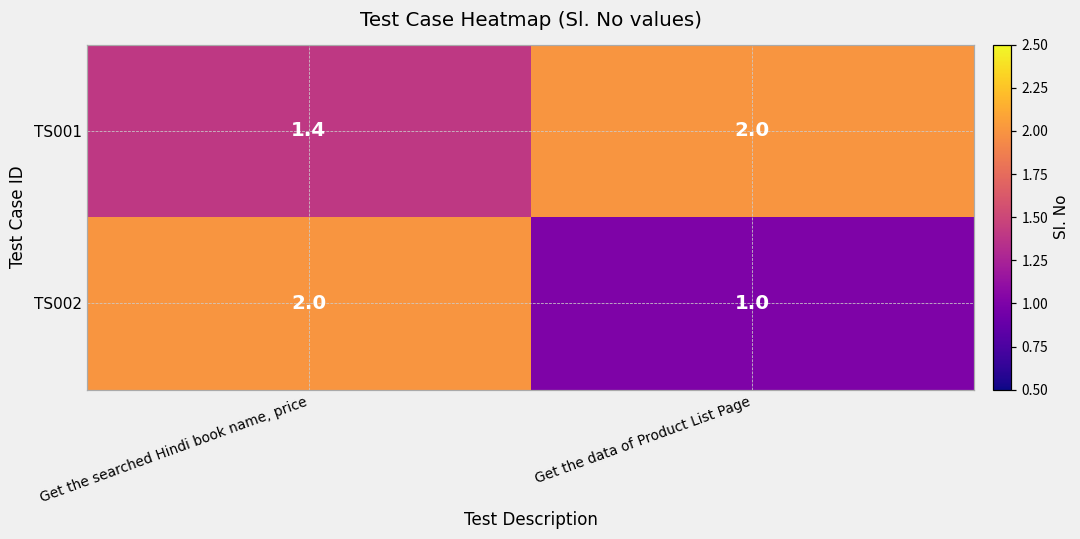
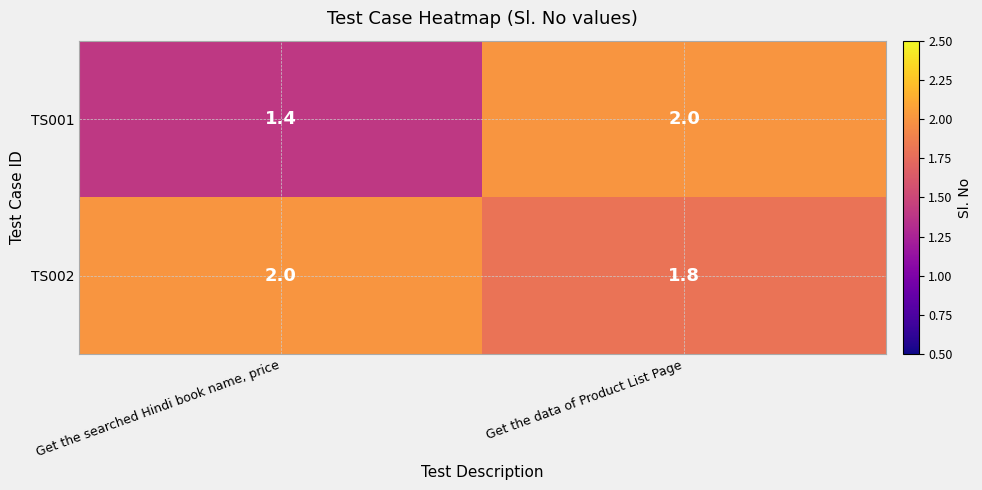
TS002, Get the data of Product List Page: 1.0 -> 1.8
